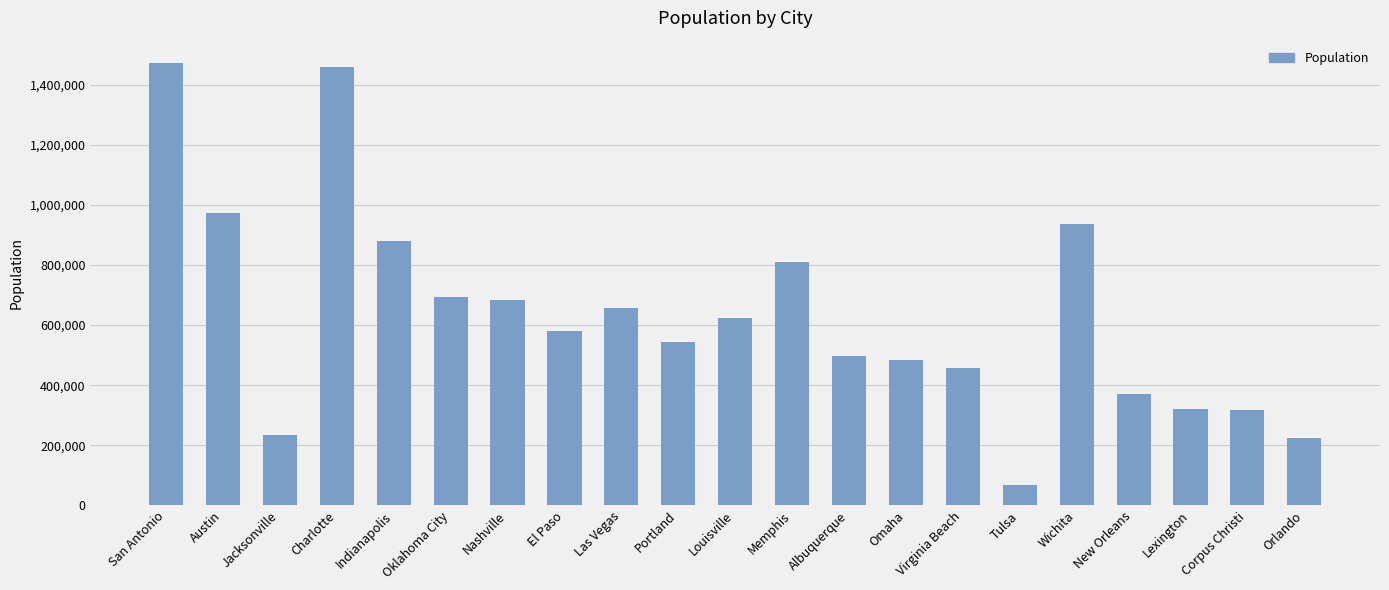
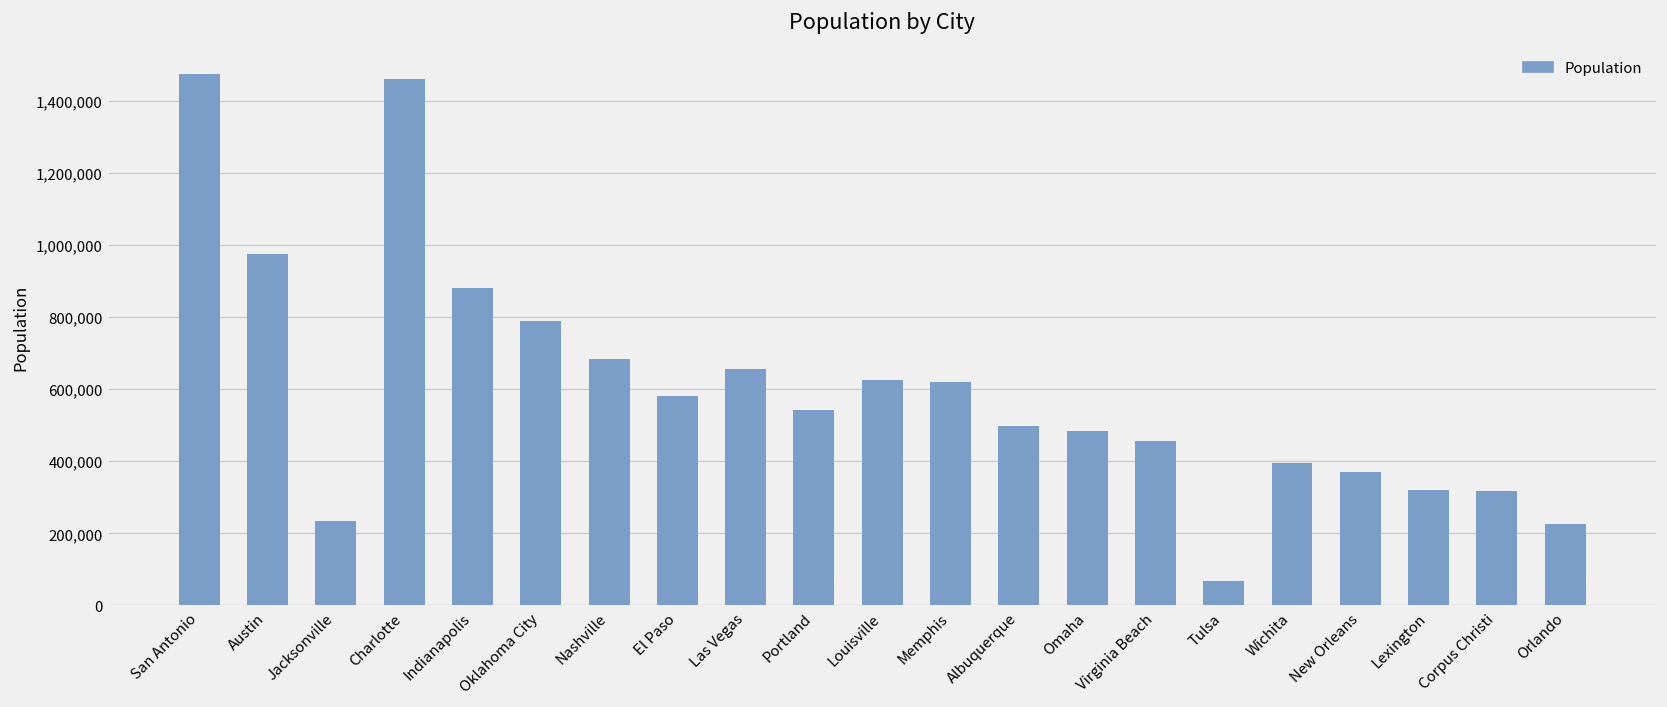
Oklahoma City: 690,000 -> 790,000
Memphis: 810,000 -> 620,000
Wichita: 940,000 -> 400,000
